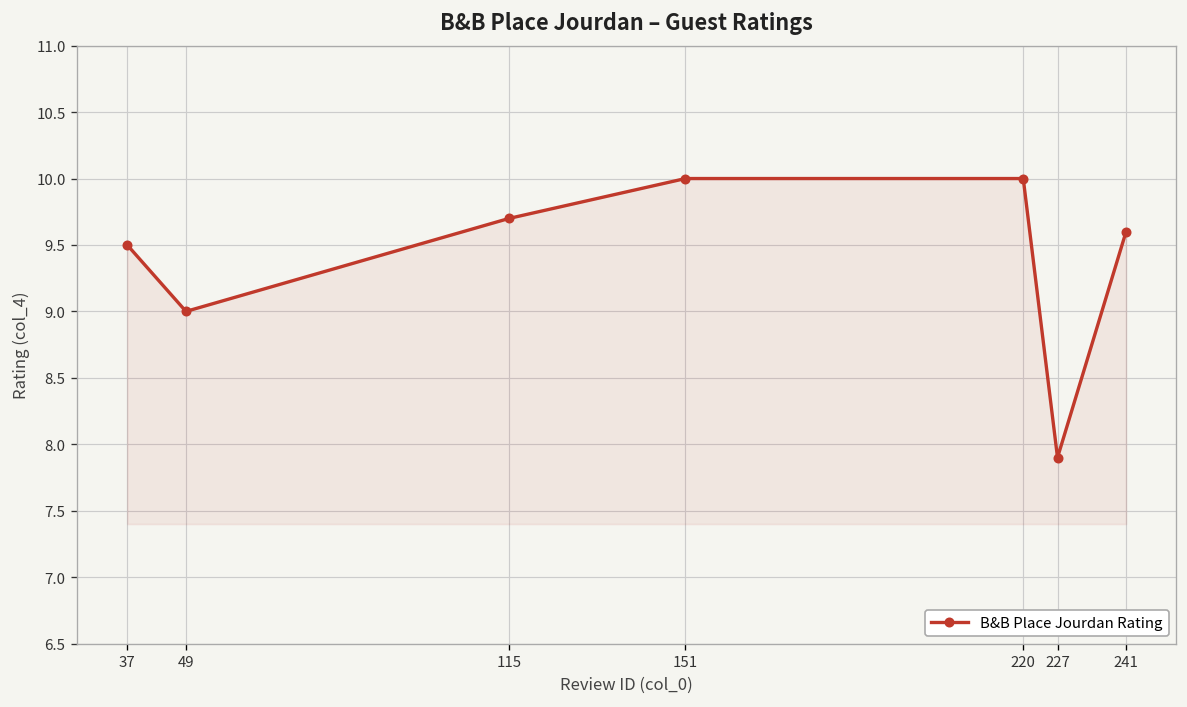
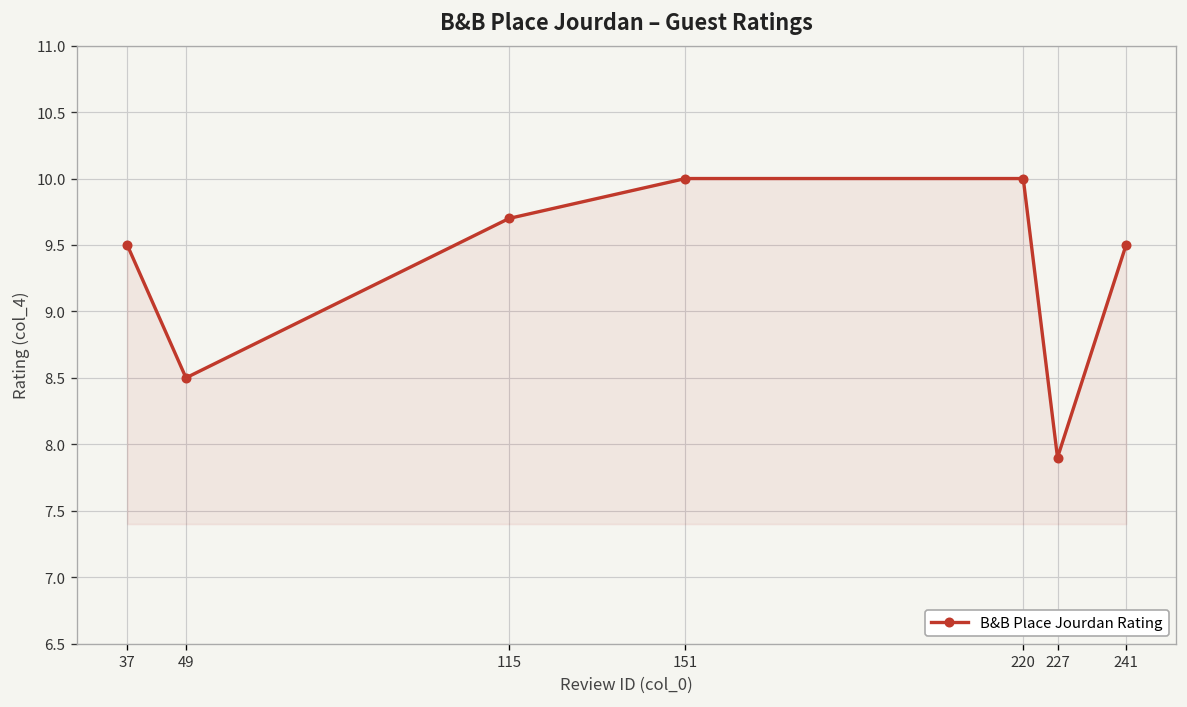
49: 9.0 -> 8.5
241: 9.6 -> 9.5
